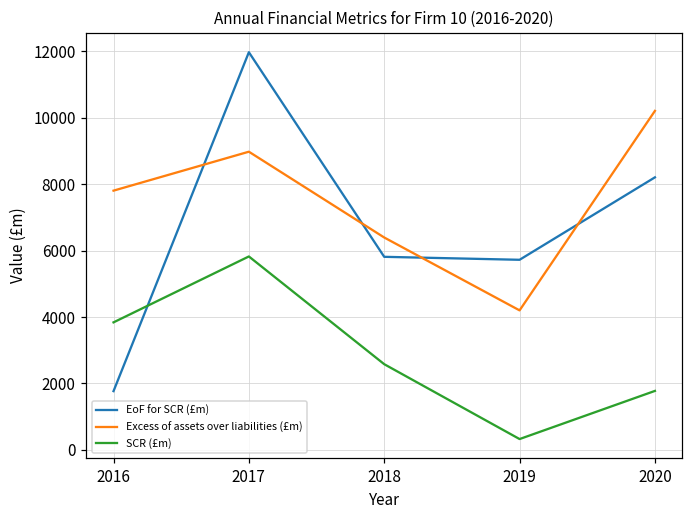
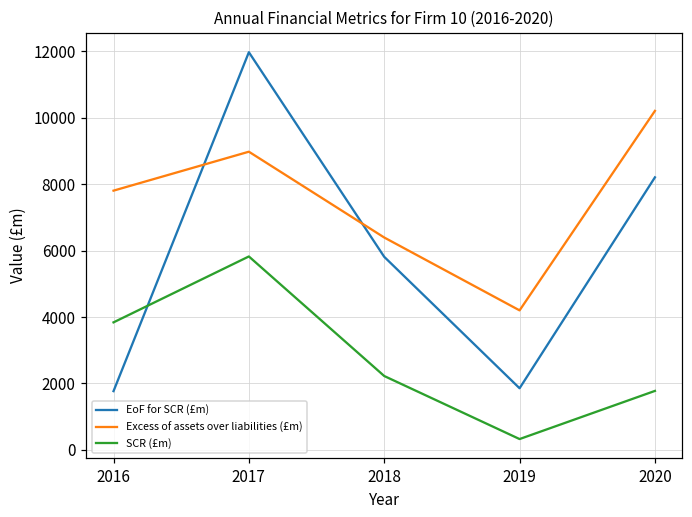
SCR (£m), 2018: 2600 -> 2200
EoF for SCR (£m), 2019: 5700 -> 1900
